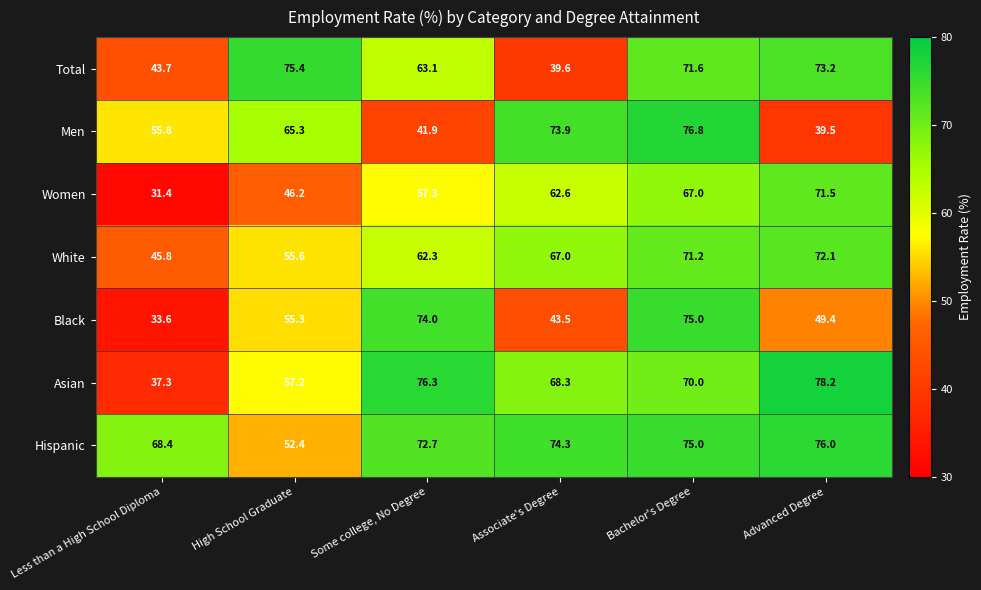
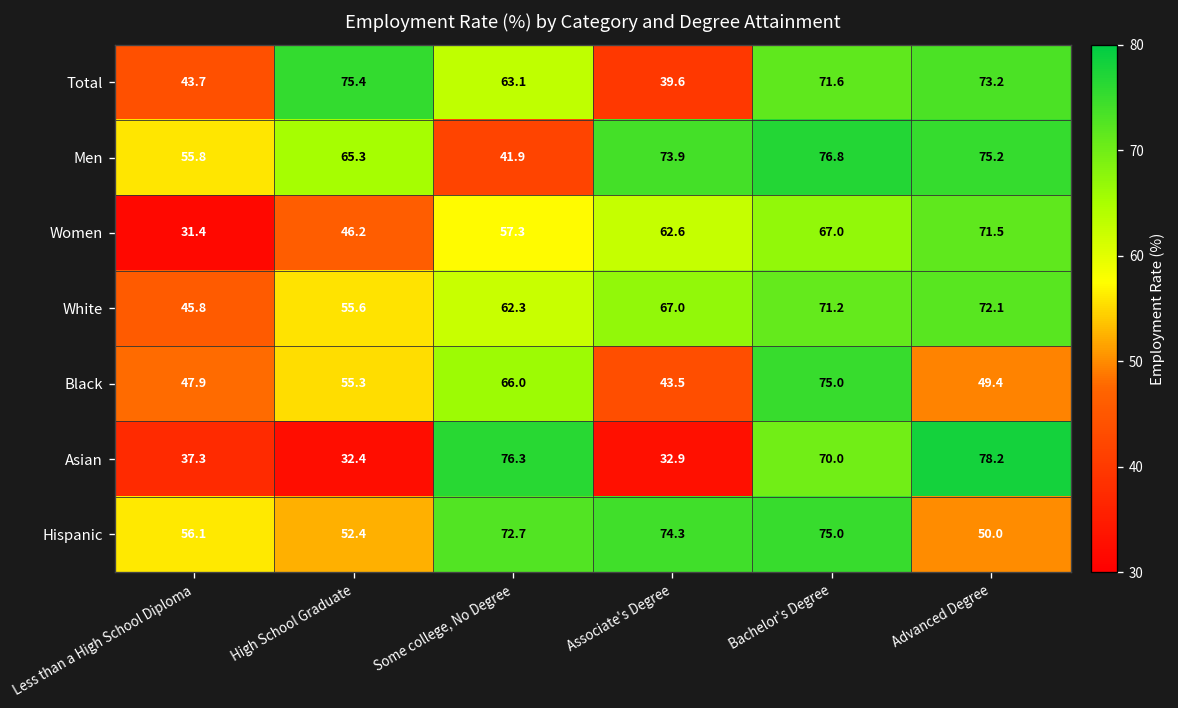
Men, Advanced Degree: 39.5 -> 75.2
Black, Less than a High School Diploma: 33.6 -> 47.9
Black, Some college, No Degree: 74.0 -> 66.0
Asian, High School Graduate: 57.2 -> 32.4
Asian, Associate's Degree: 68.3 -> 32.9
Hispanic, Less than a High School Diploma: 68.4 -> 56.1
Hispanic, Advanced Degree: 76.0 -> 50.0
